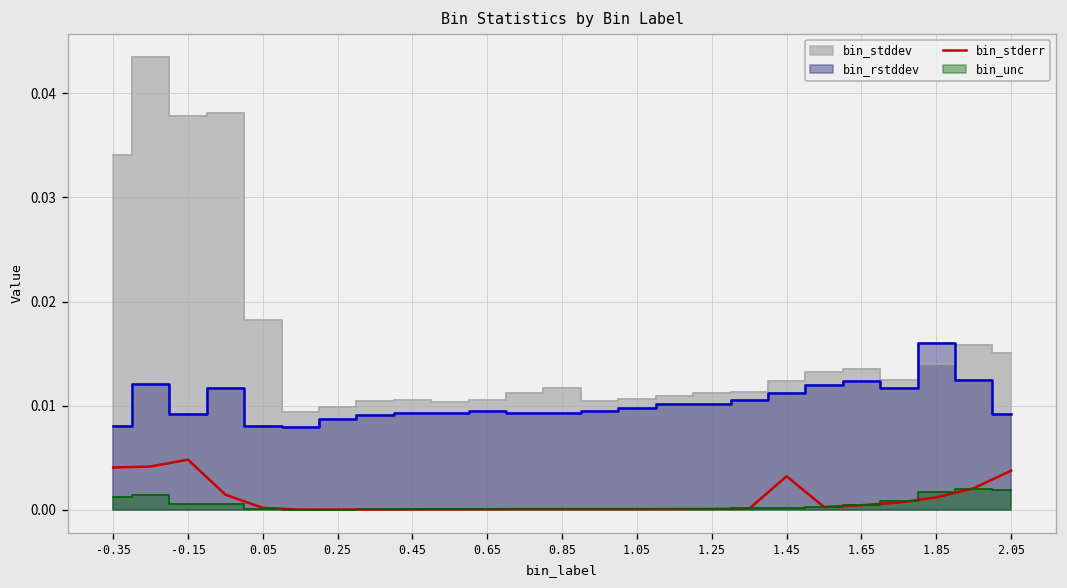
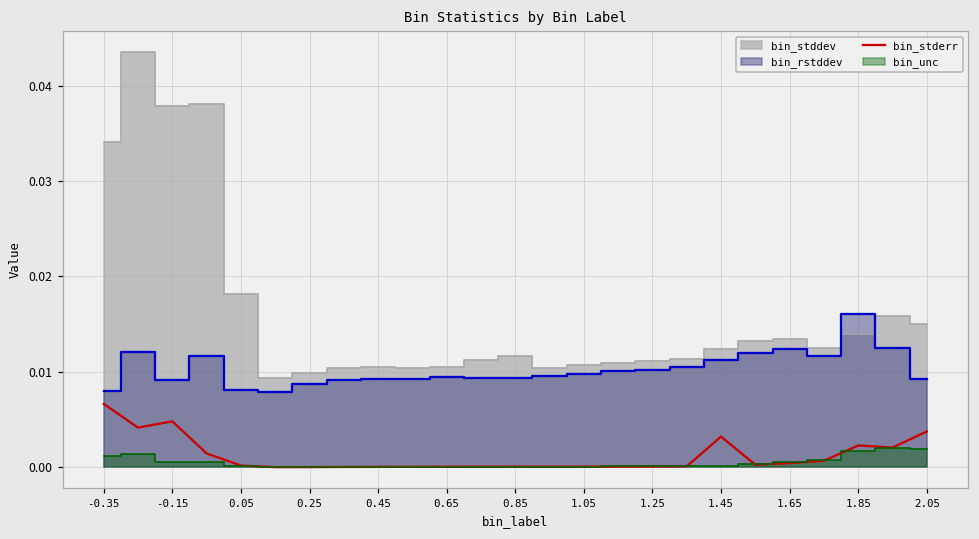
bin_stderr, -0.35: 0.004 -> 0.007
bin_stderr, 1.85: 0.001 -> 0.002
